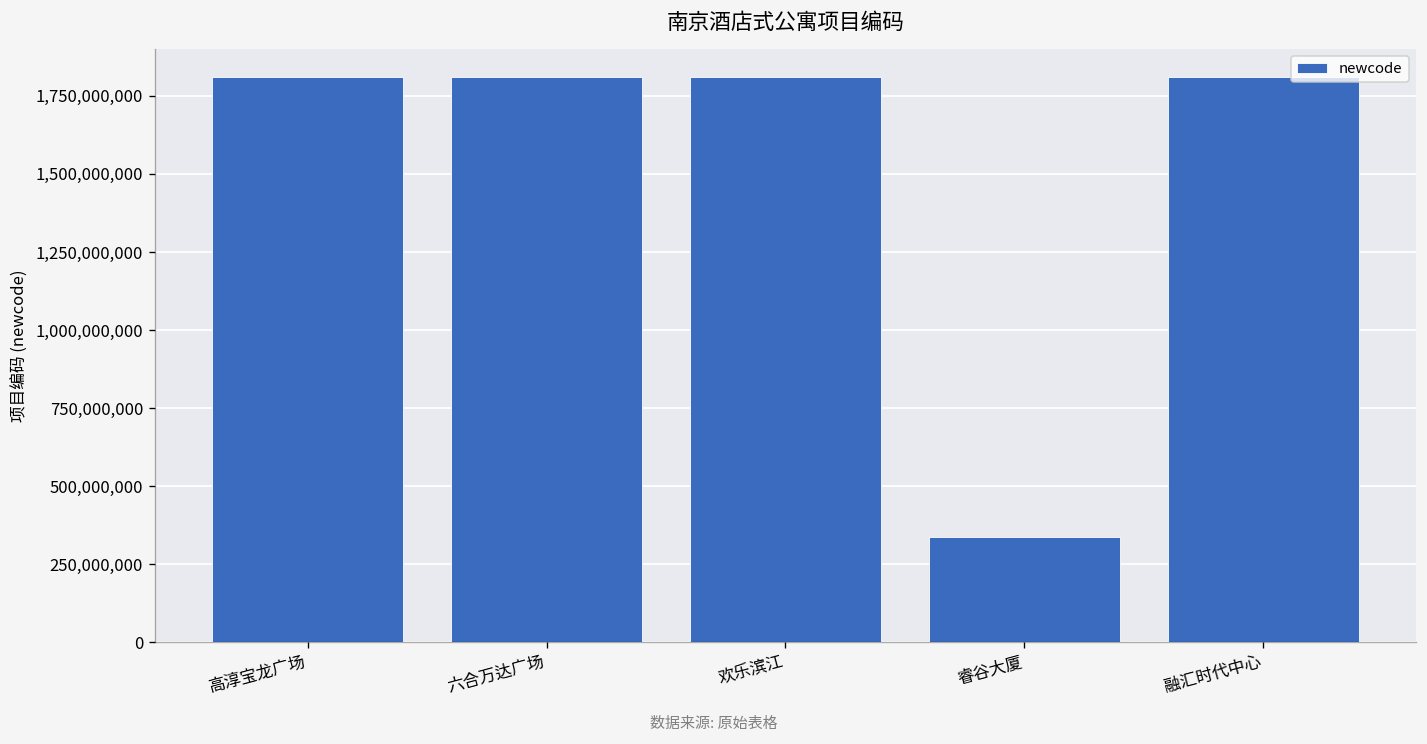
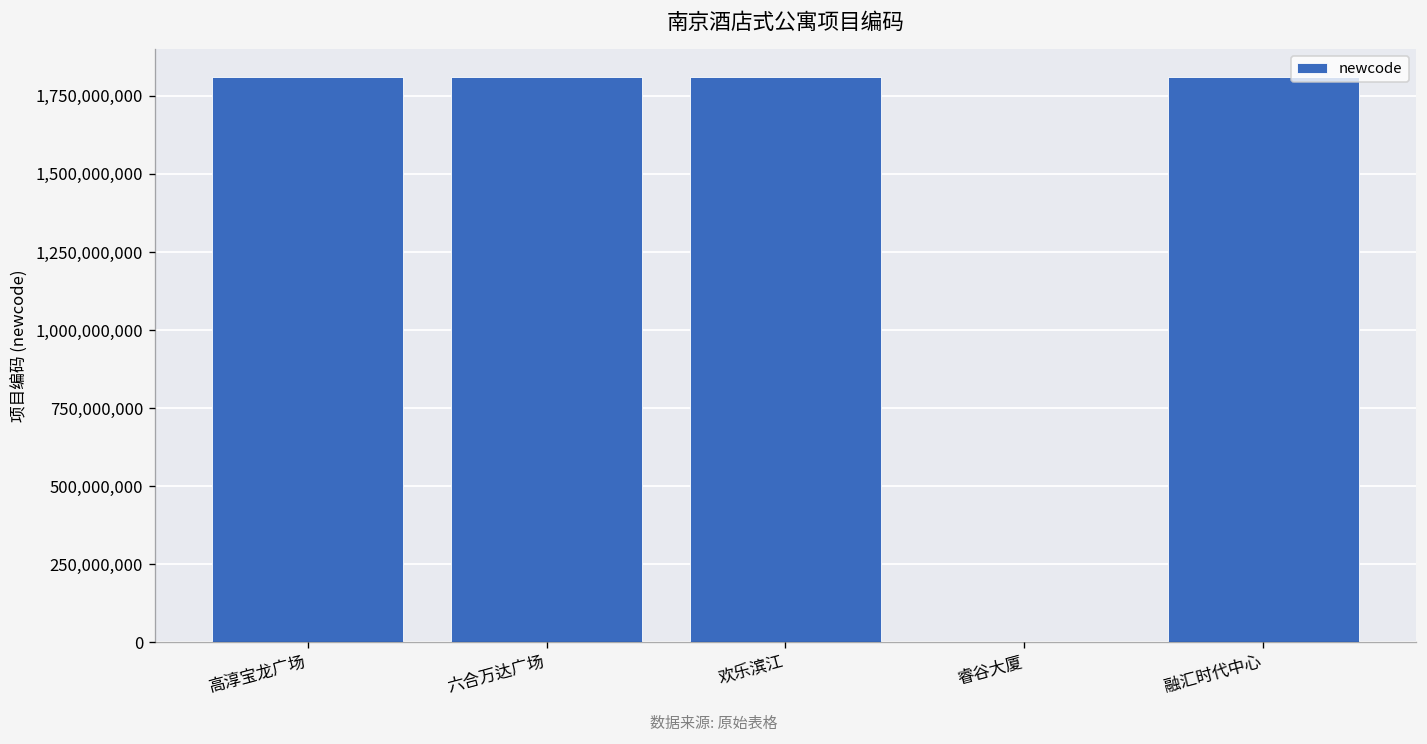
睿谷大厦: 340,000,000 -> 0
